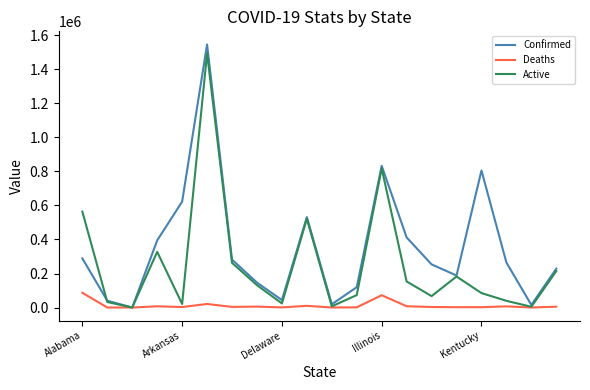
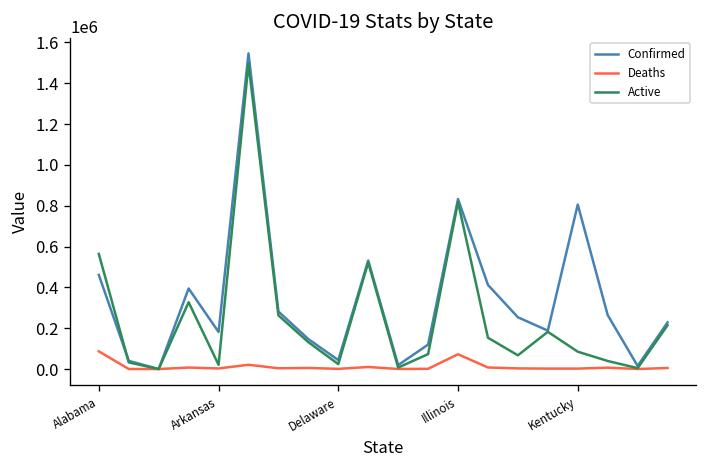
Confirmed, Alabama: 290000 -> 460000
Confirmed, Arkansas: 620000 -> 180000
